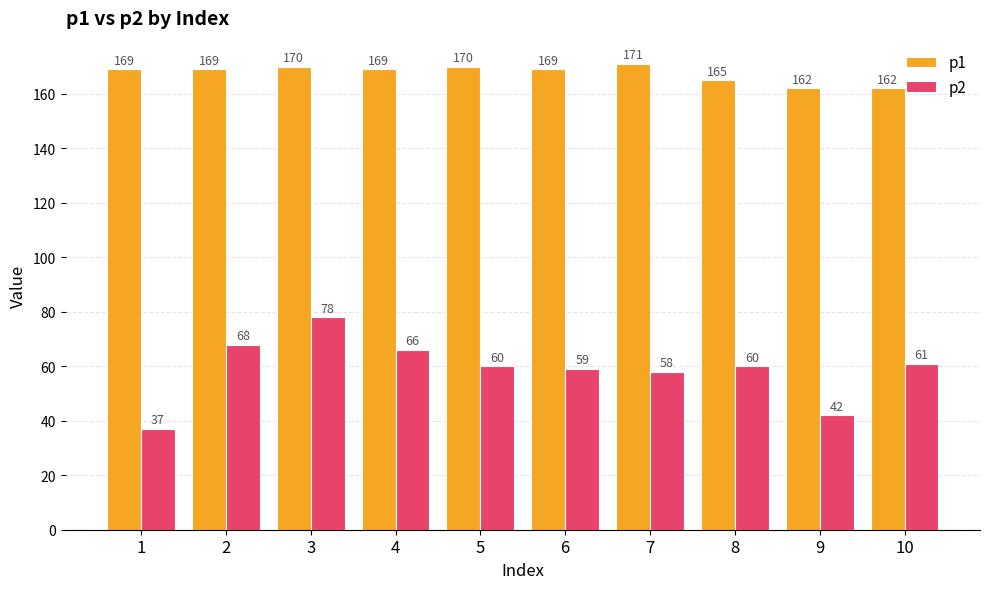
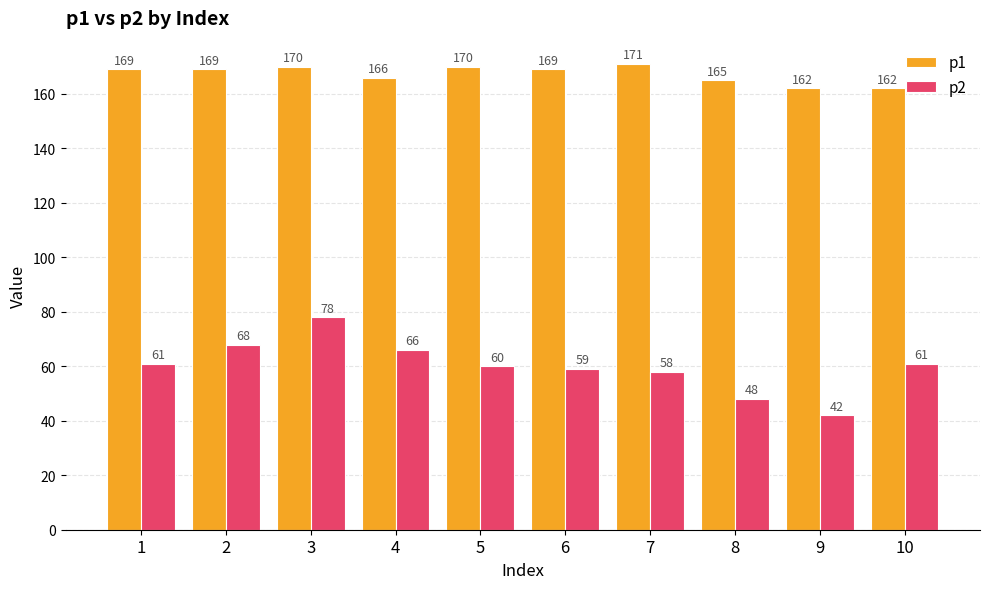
p2, 1: 37 -> 61
p1, 4: 169 -> 166
p2, 8: 60 -> 48
